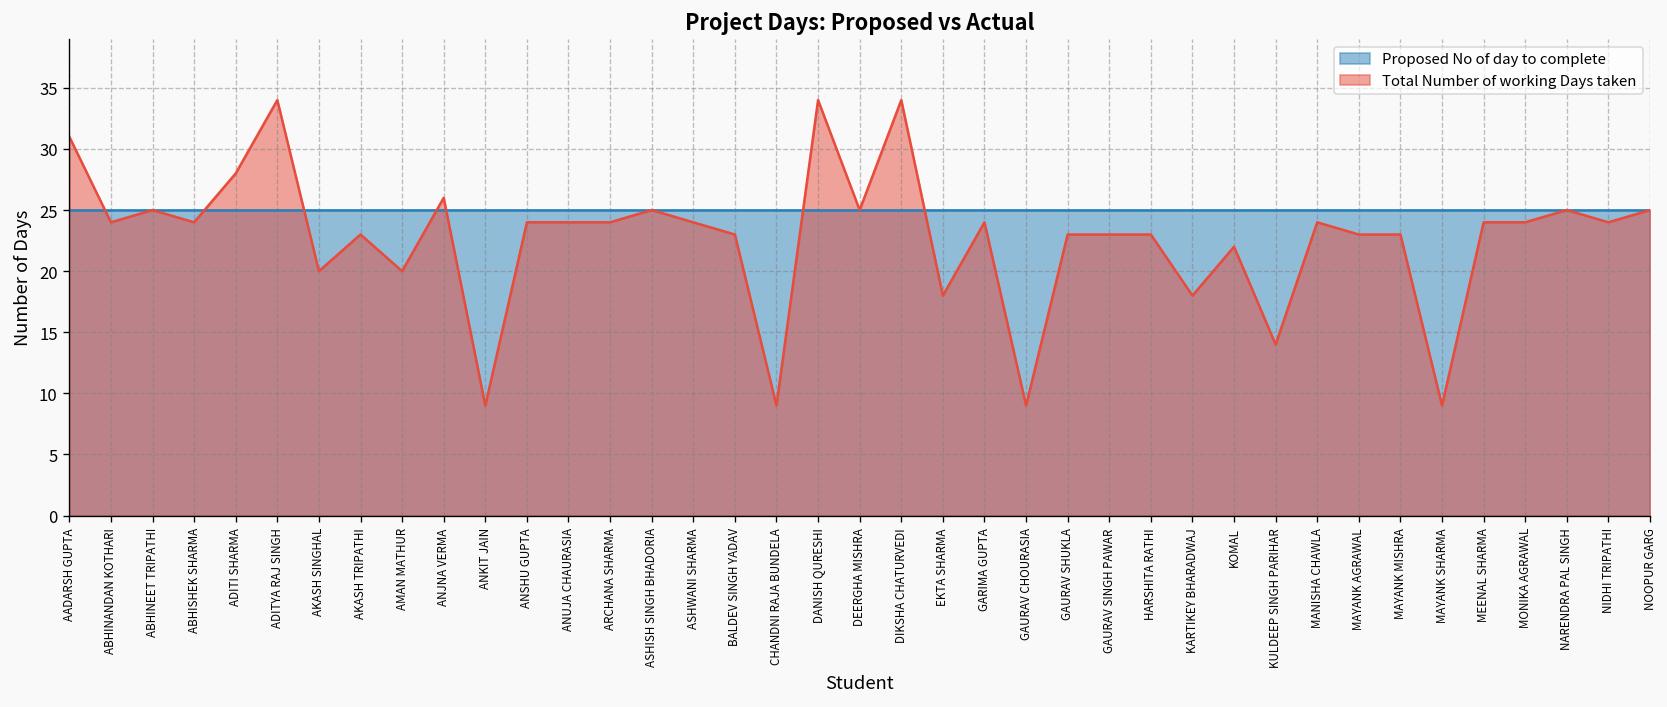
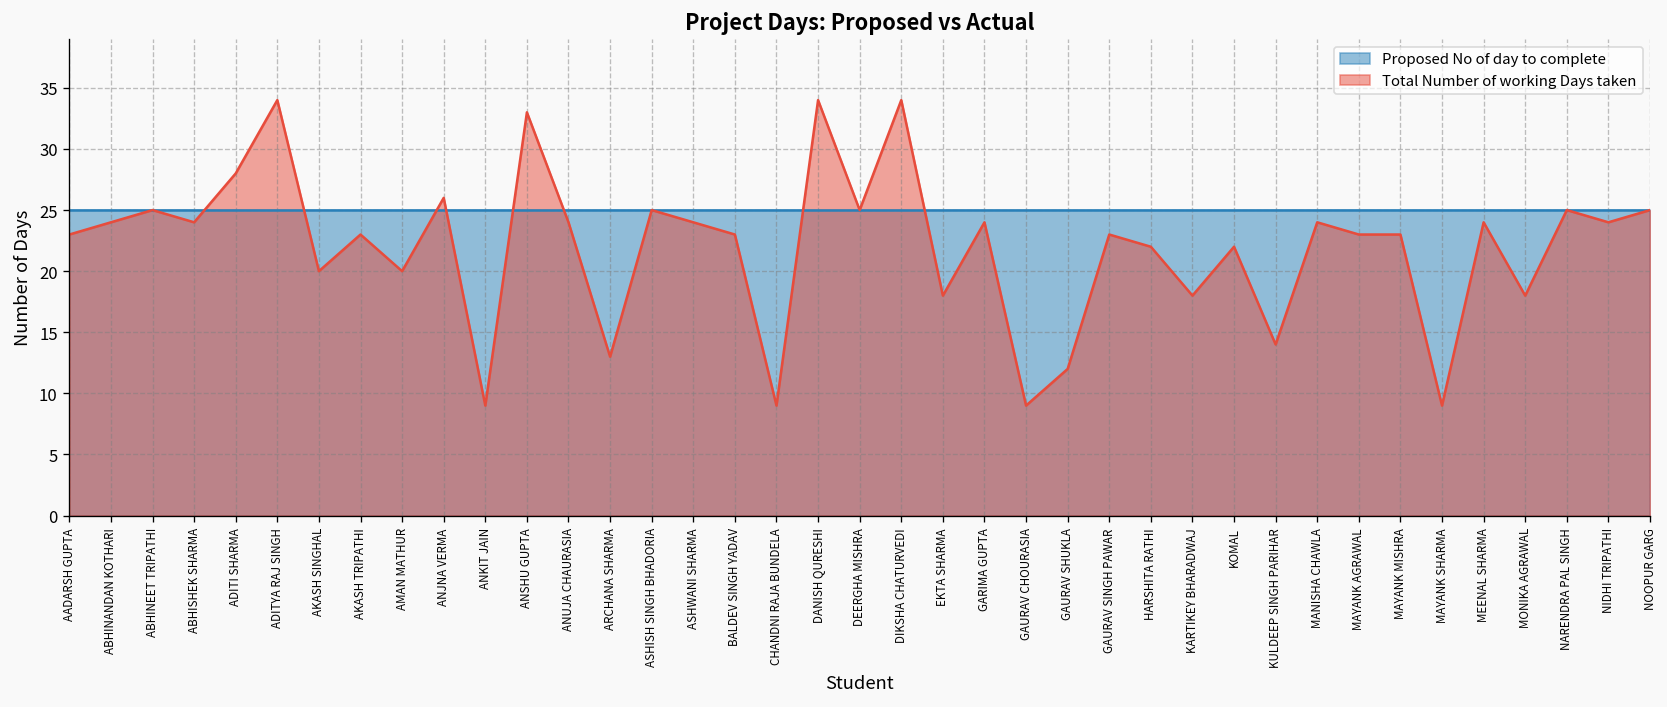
Total Number of working Days taken, AADARSH GUPTA: 31 -> 23
Total Number of working Days taken, ANSHU GUPTA: 24 -> 33
Total Number of working Days taken, ARCHANA SHARMA: 24 -> 13
Total Number of working Days taken, GAURAV SHUKLA: 23 -> 12
Total Number of working Days taken, HARSHITA RATHI: 23 -> 22
Total Number of working Days taken, MONIKA AGRAWAL: 24 -> 18
